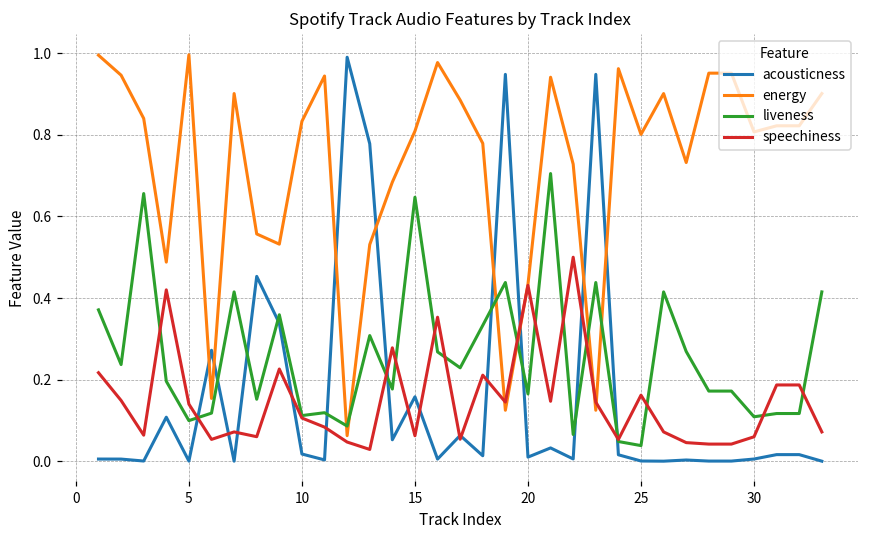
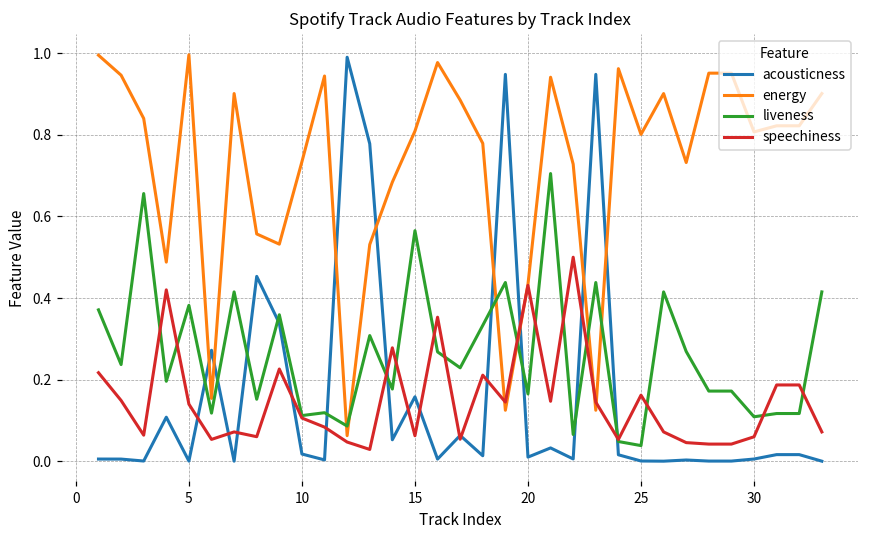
liveness, 5: 0.10 -> 0.38
energy, 10: 0.83 -> 0.73
liveness, 15: 0.65 -> 0.57
